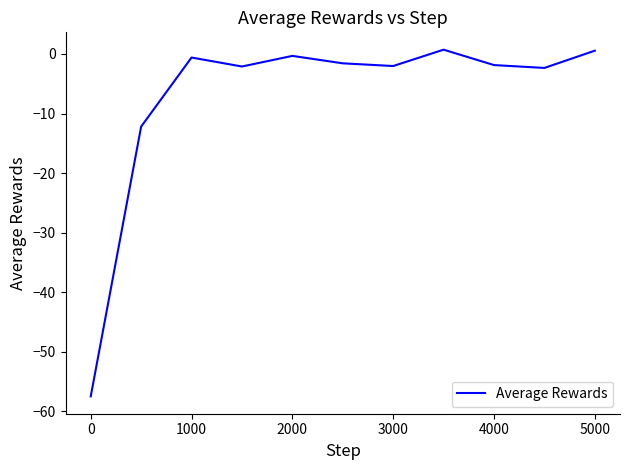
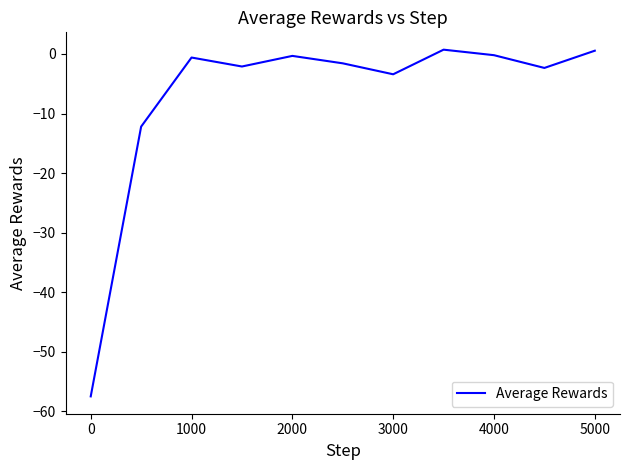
3000: -2 -> -3
4000: -2 -> 0
